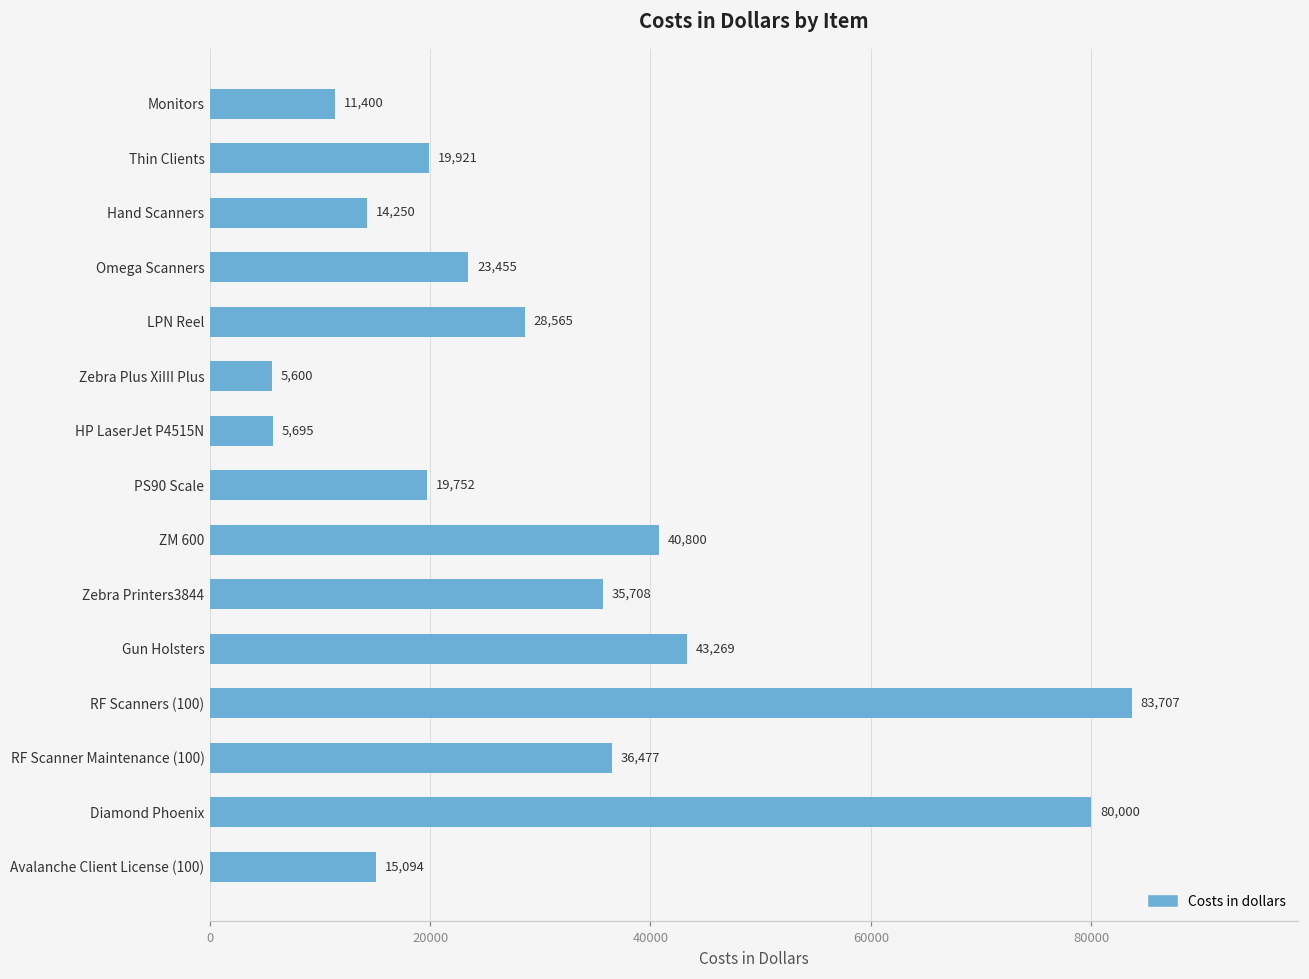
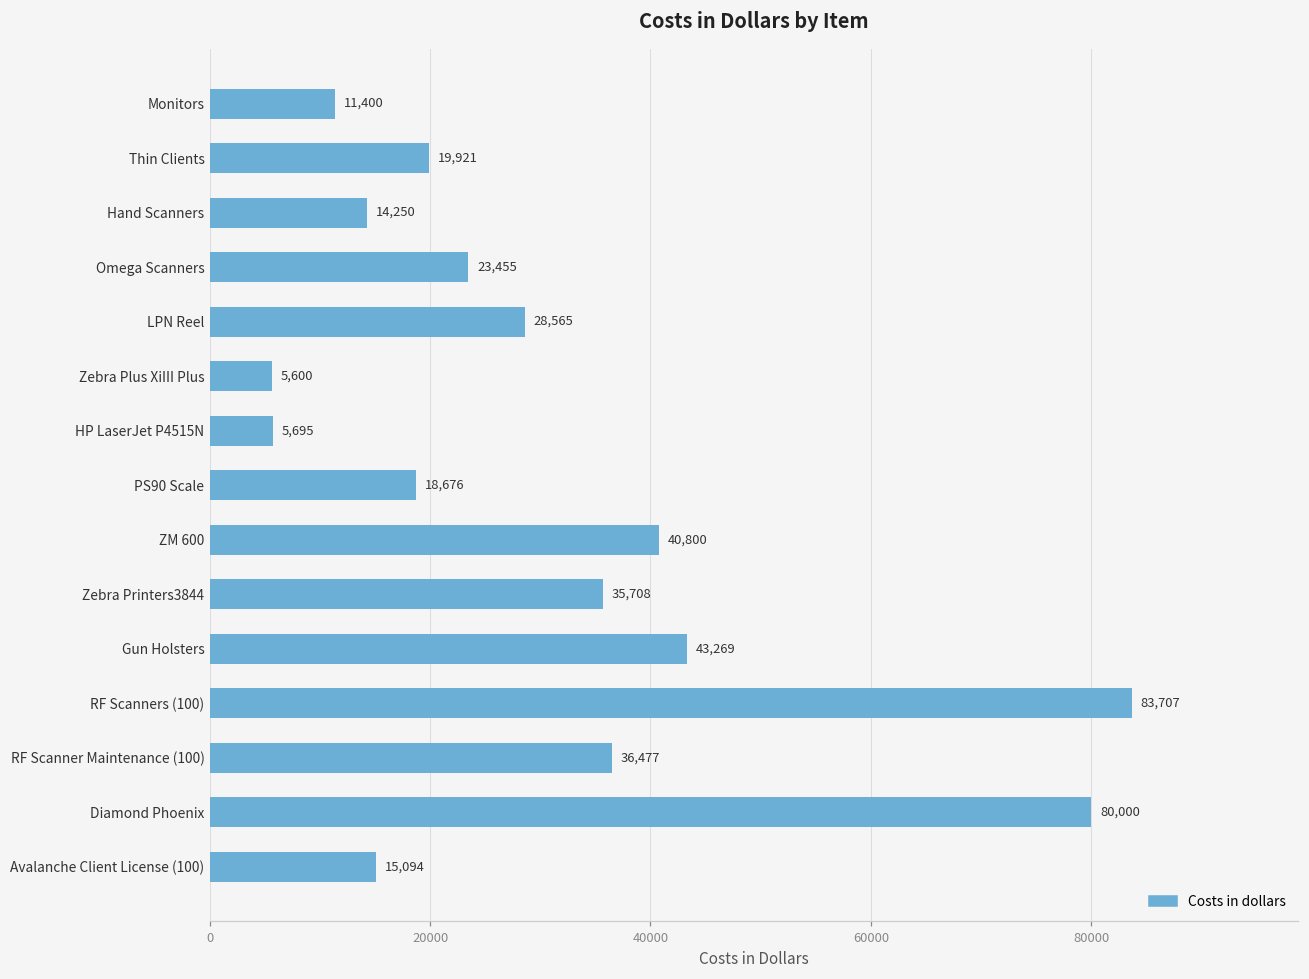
PS90 Scale: 19,752 -> 18,676
